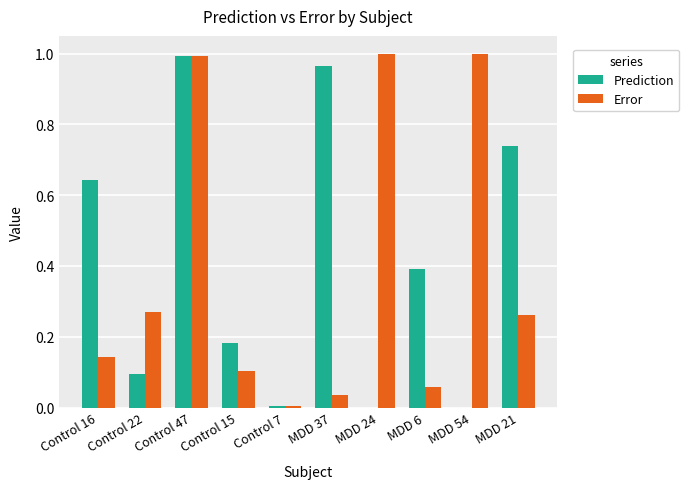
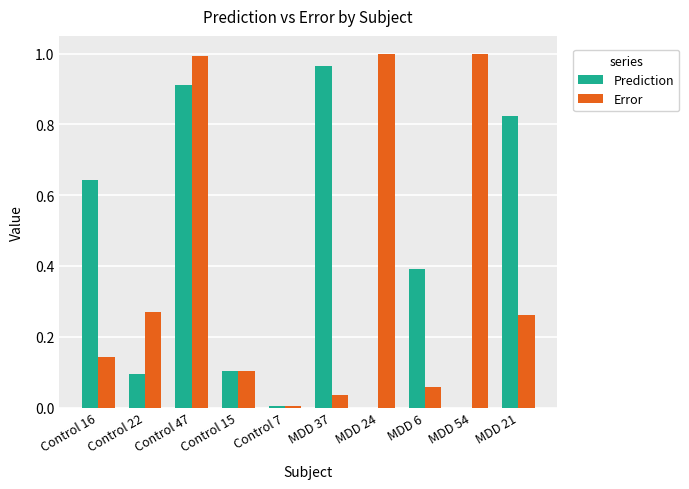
Prediction, Control 47: 0.99 -> 0.91
Prediction, Control 15: 0.18 -> 0.10
Prediction, MDD 21: 0.74 -> 0.82
